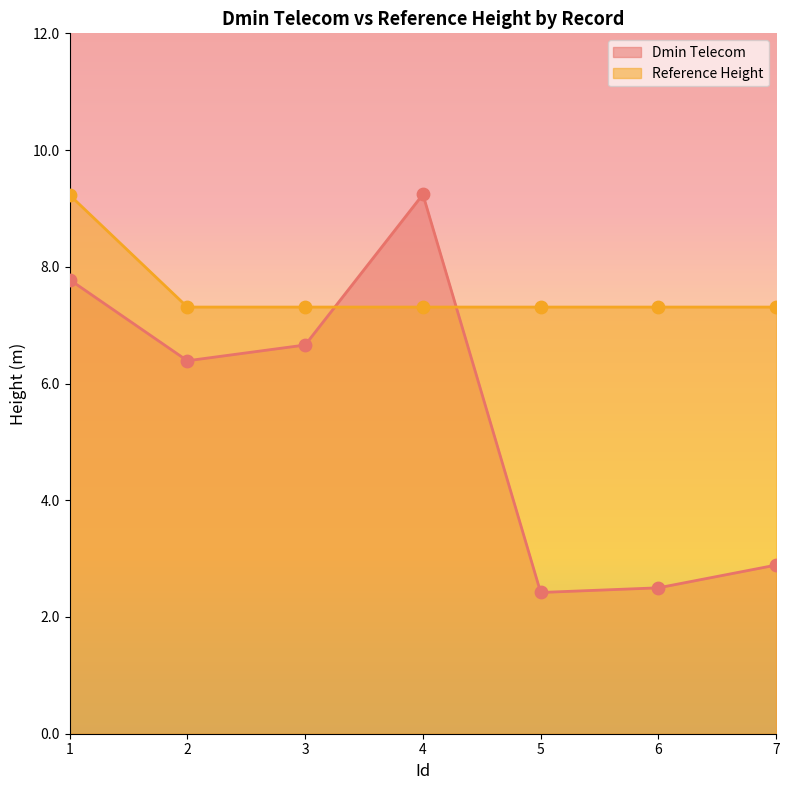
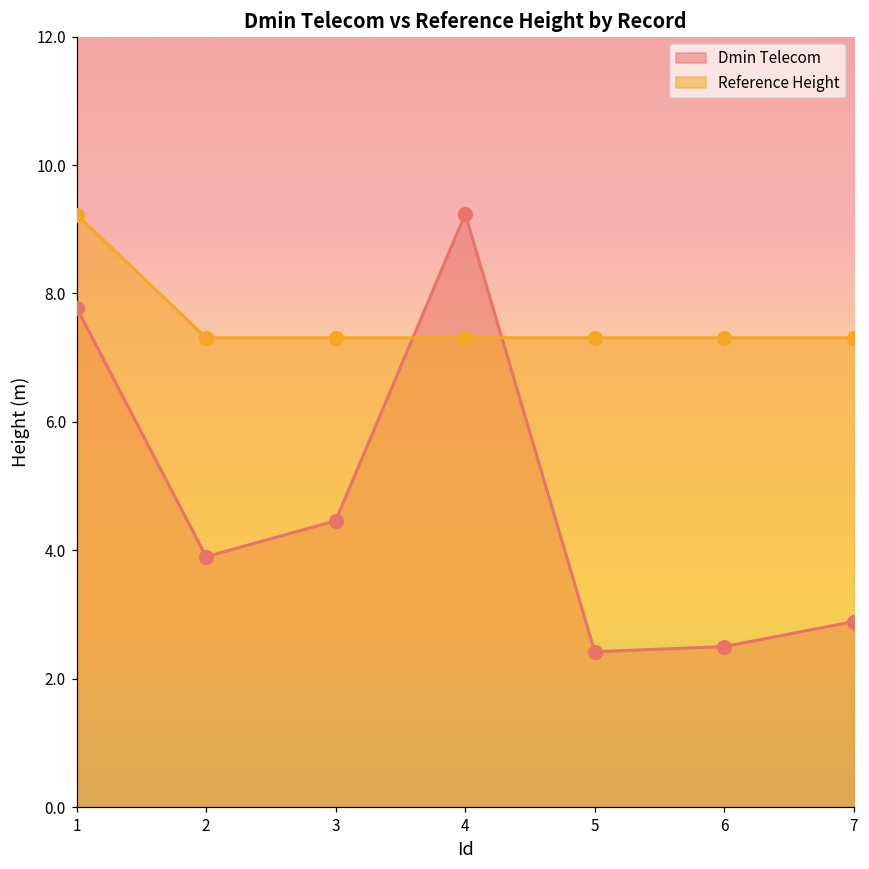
Dmin Telecom, 2: 6.4 -> 3.9
Dmin Telecom, 3: 6.7 -> 4.5
